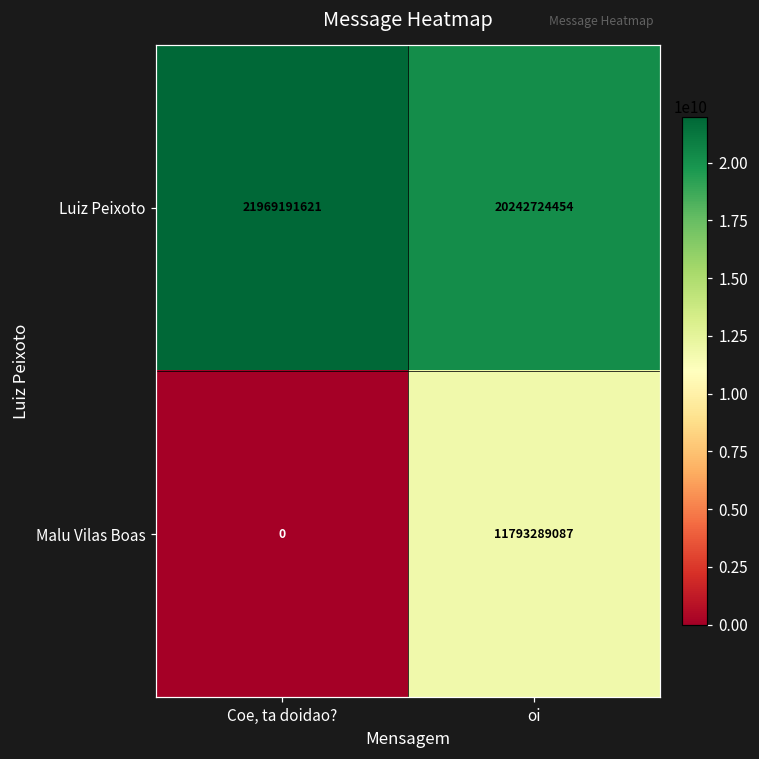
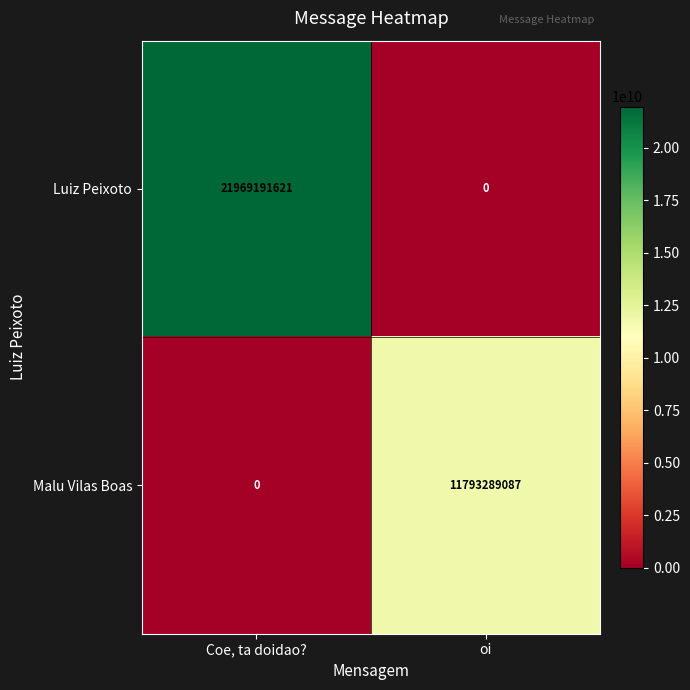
Luiz Peixoto, oi: 20242724454 -> 0
